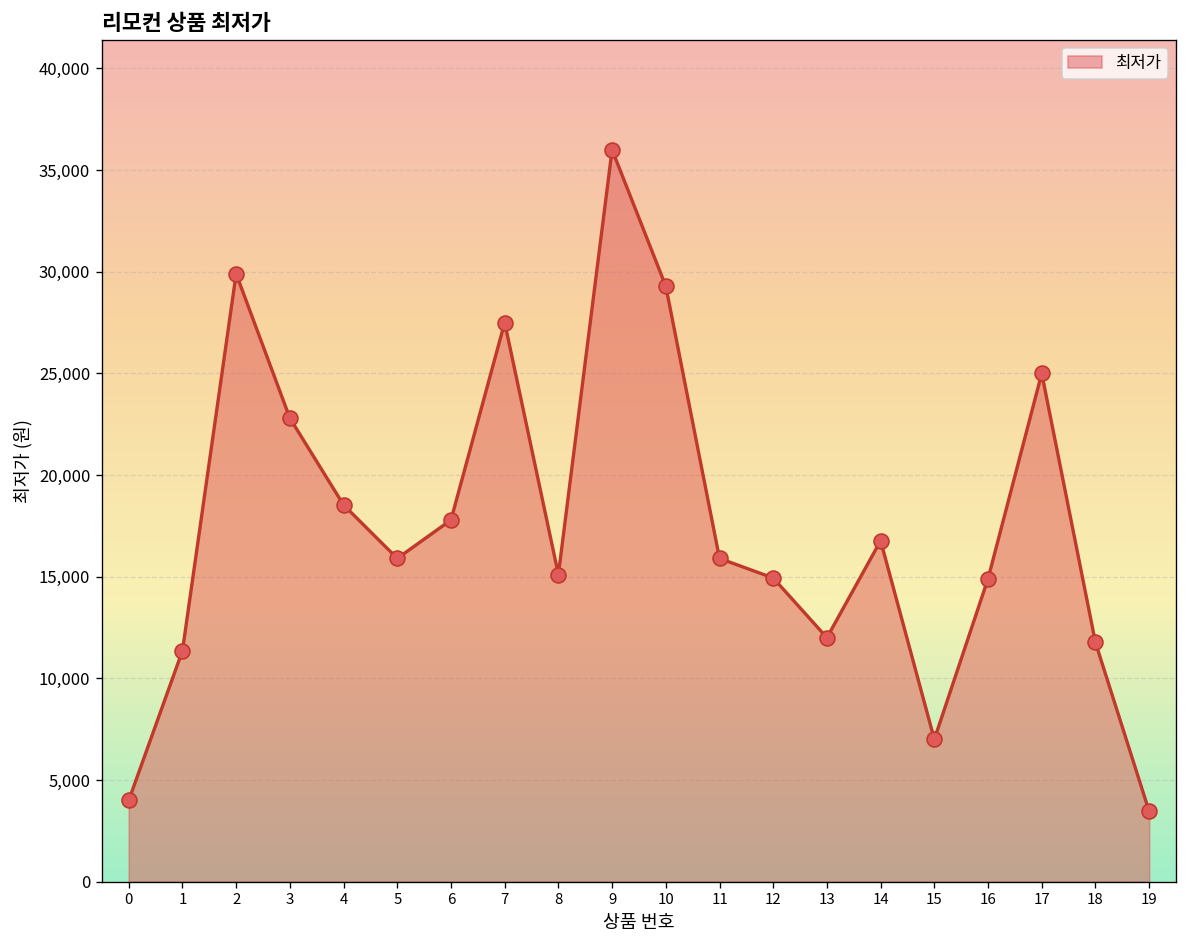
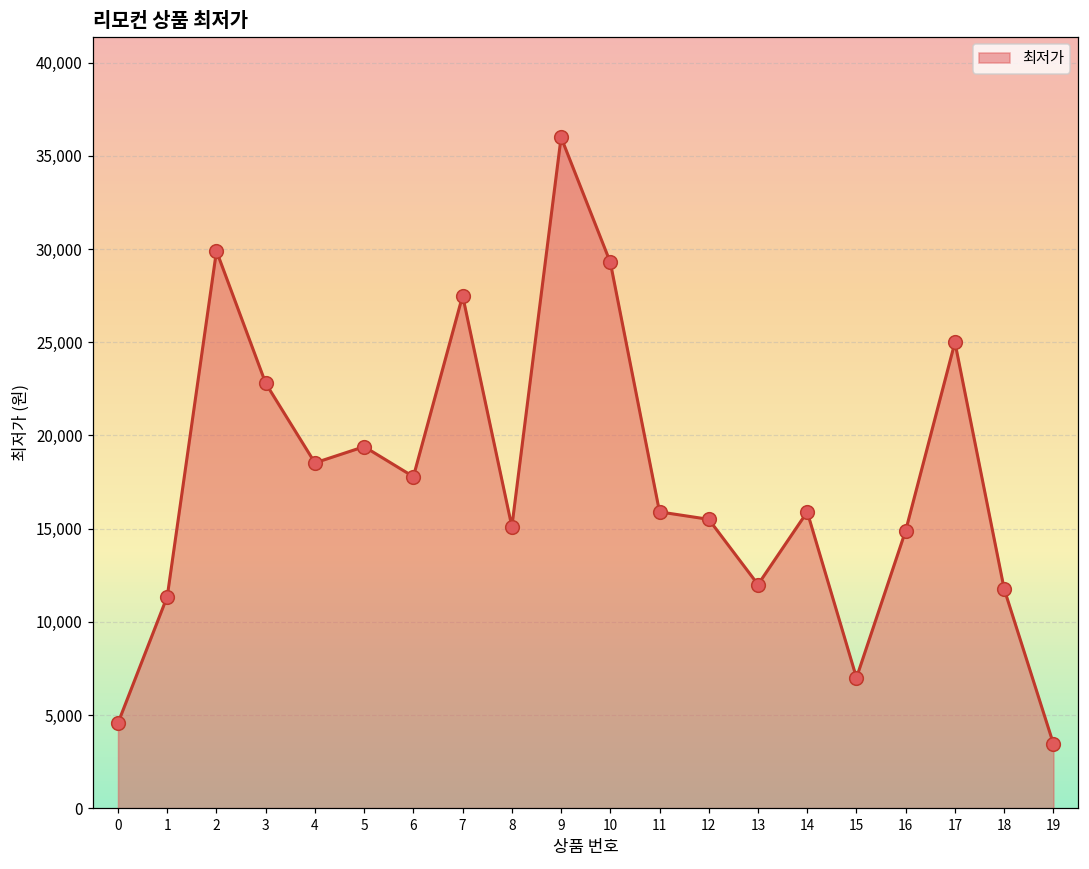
0: 4,000 -> 4,600
5: 15,900 -> 19,400
12: 14,900 -> 15,500
14: 16,800 -> 15,900
